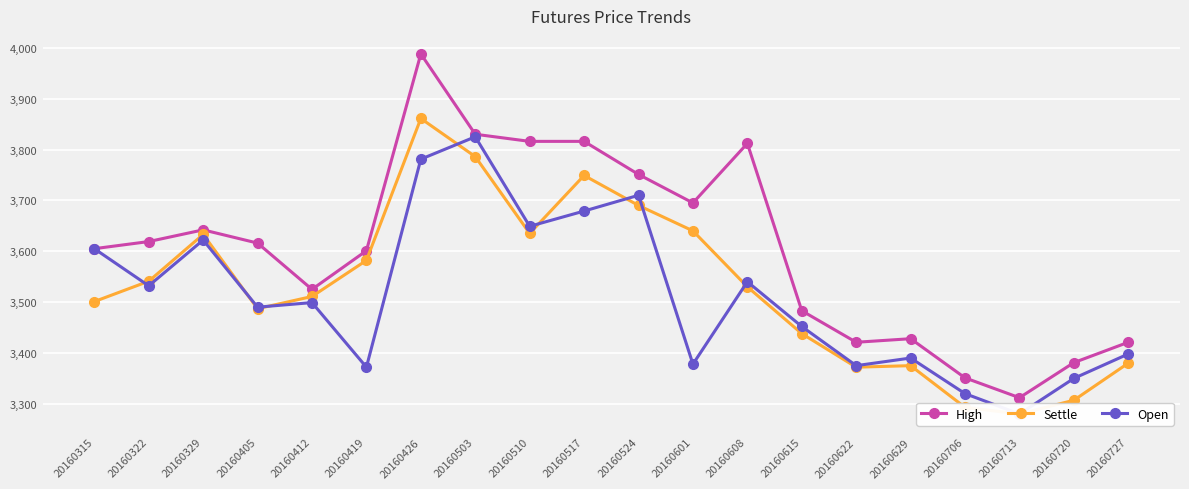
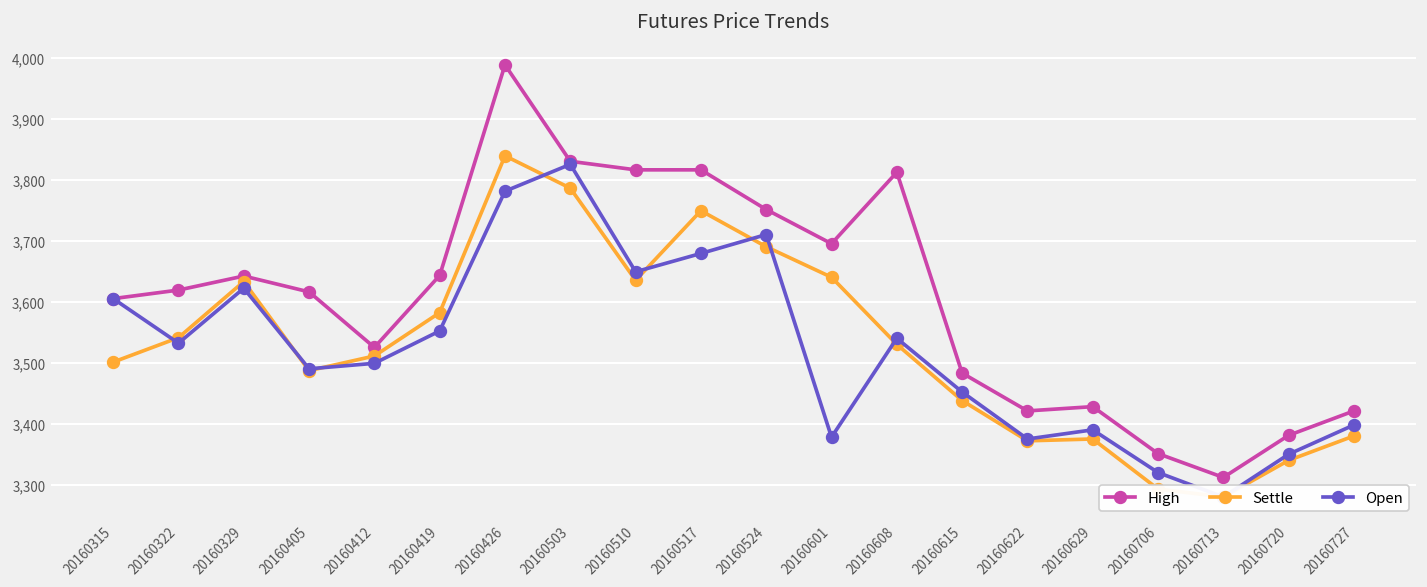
High, 20160419: 3,600 -> 3,640
Open, 20160419: 3,370 -> 3,550
Settle, 20160426: 3,860 -> 3,840
Settle, 20160720: 3,310 -> 3,340
